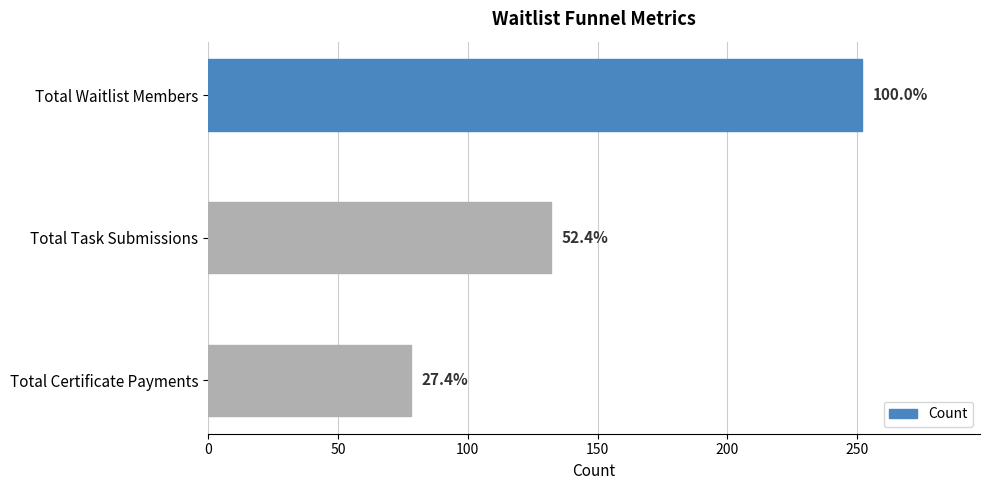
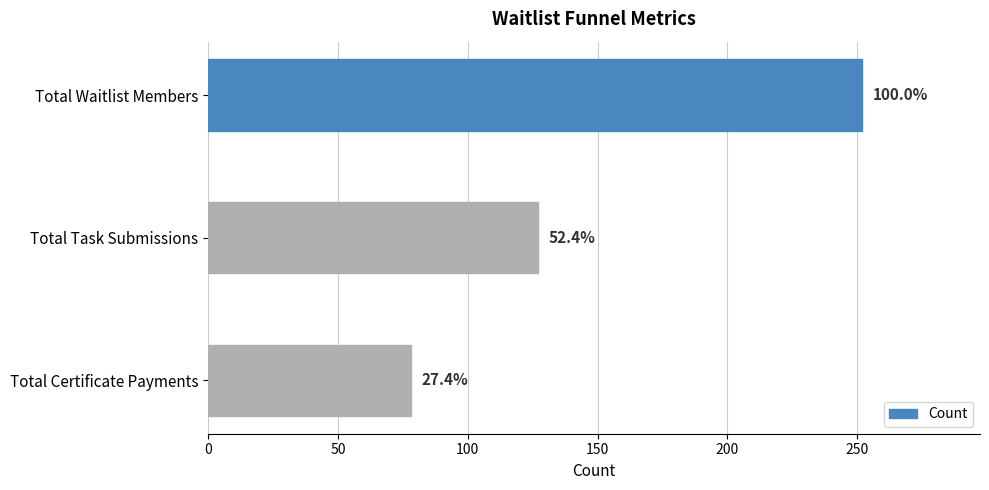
Total Task Submissions: 132 -> 127
